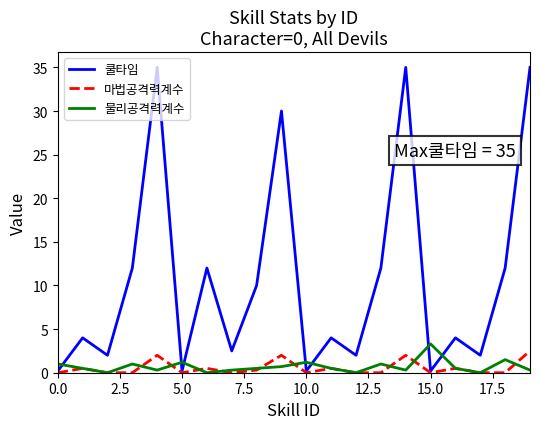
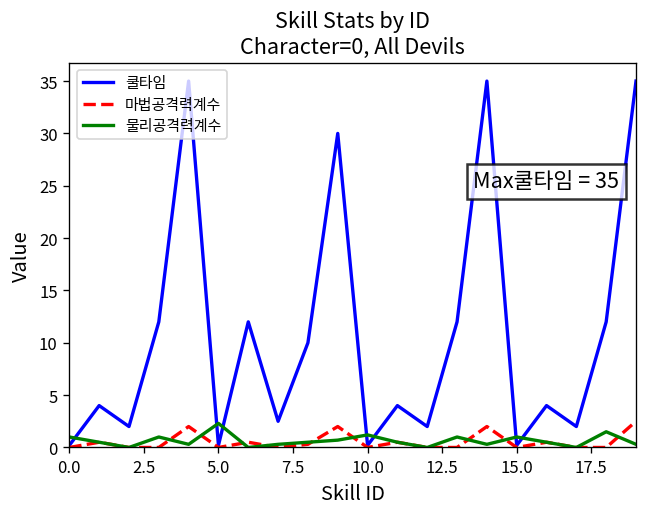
물리공격력계수, 5.0: 1 -> 2
물리공격력계수, 15.0: 3 -> 1
